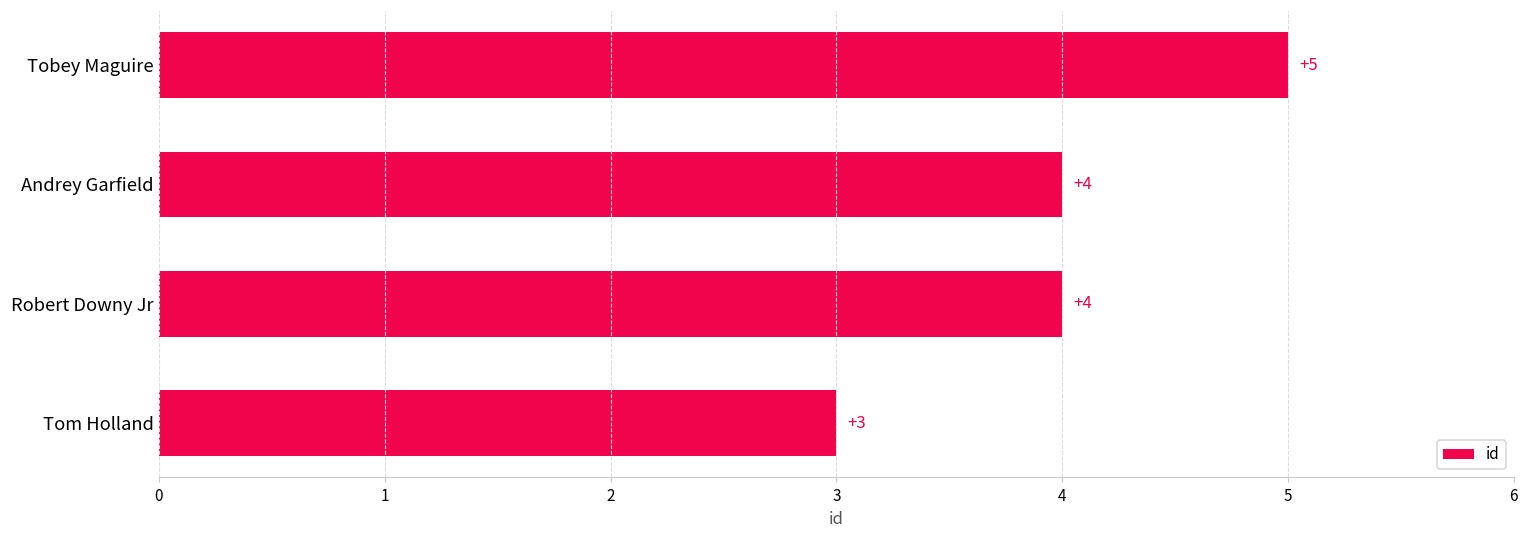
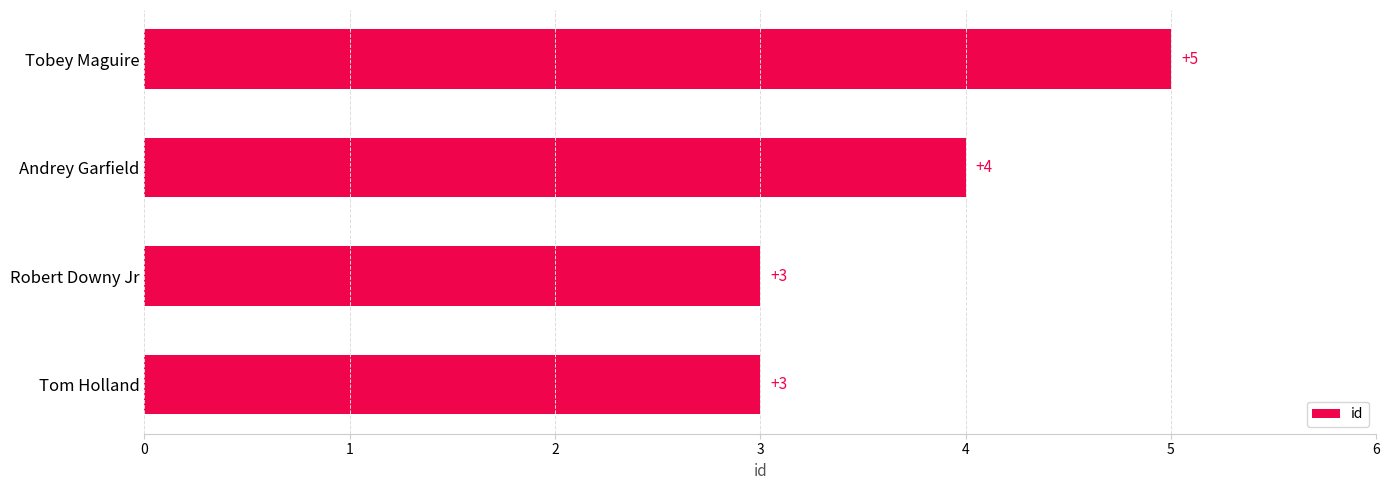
Robert Downy Jr: +4 -> +3
